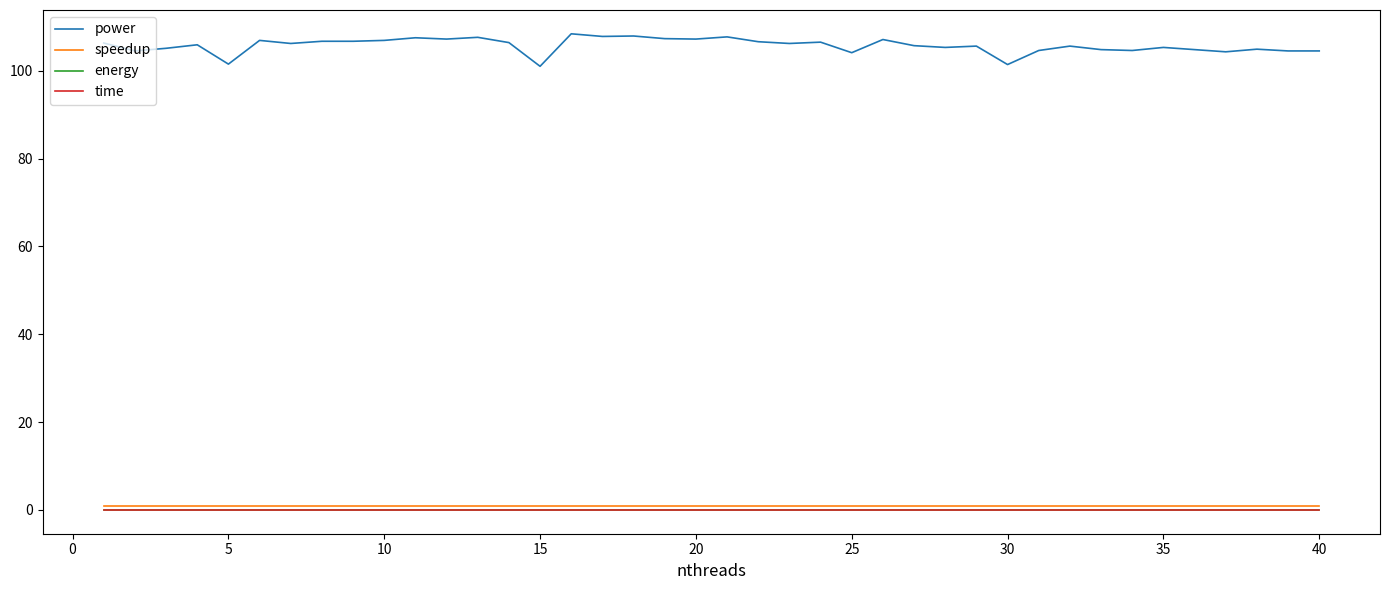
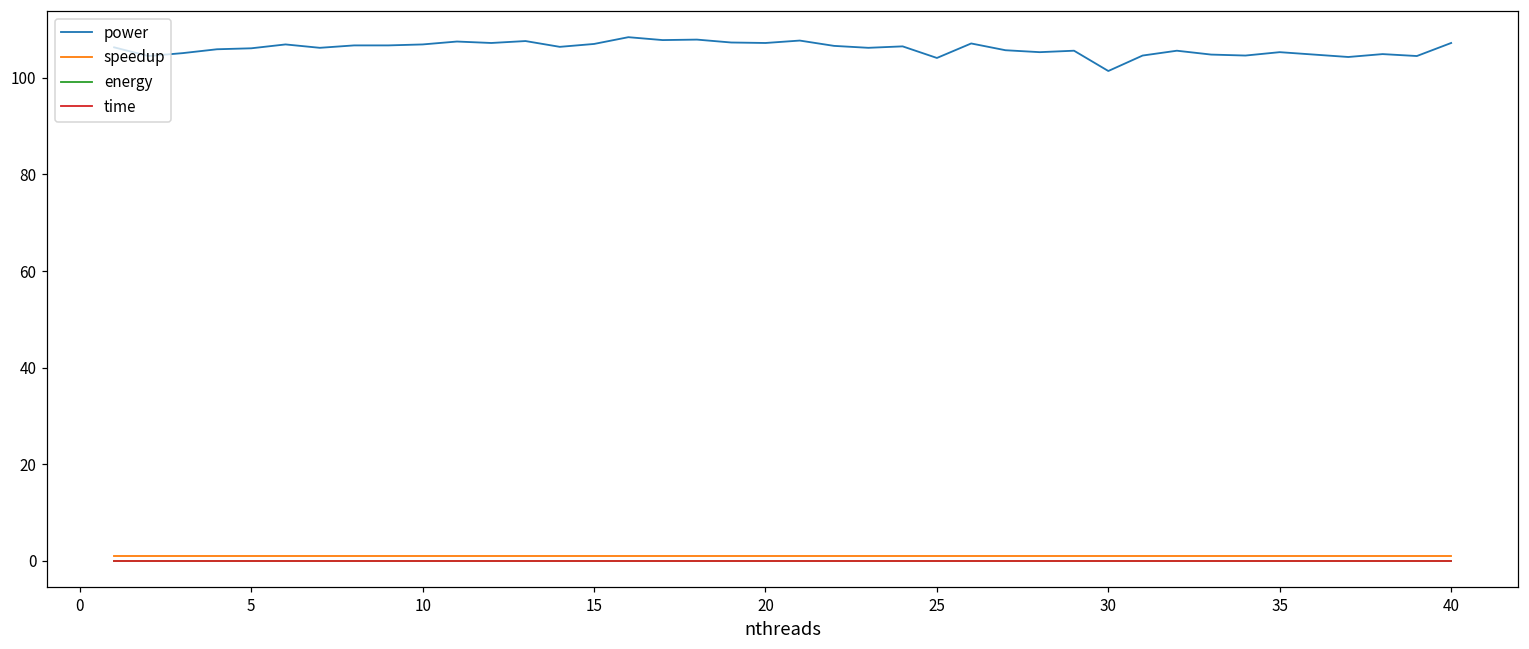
power, 5: 102 -> 106
power, 15: 101 -> 107
power, 40: 105 -> 107
